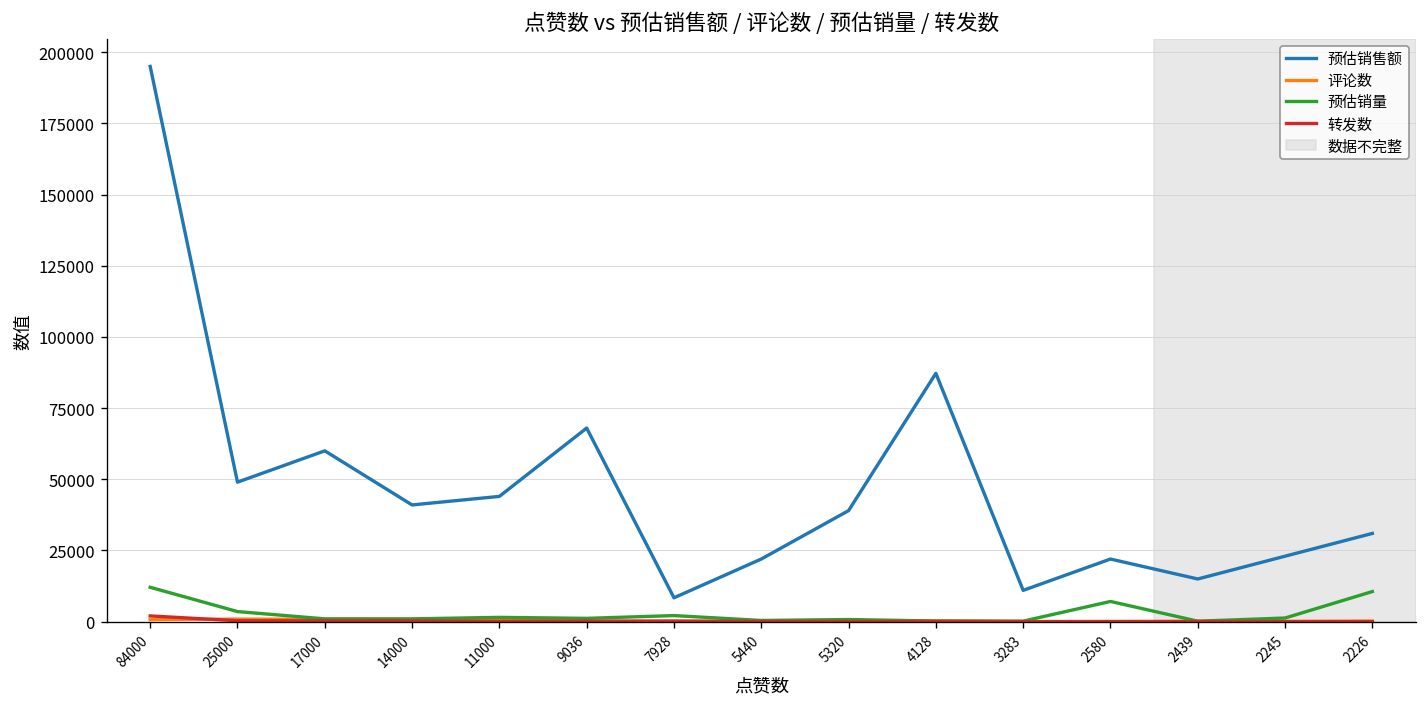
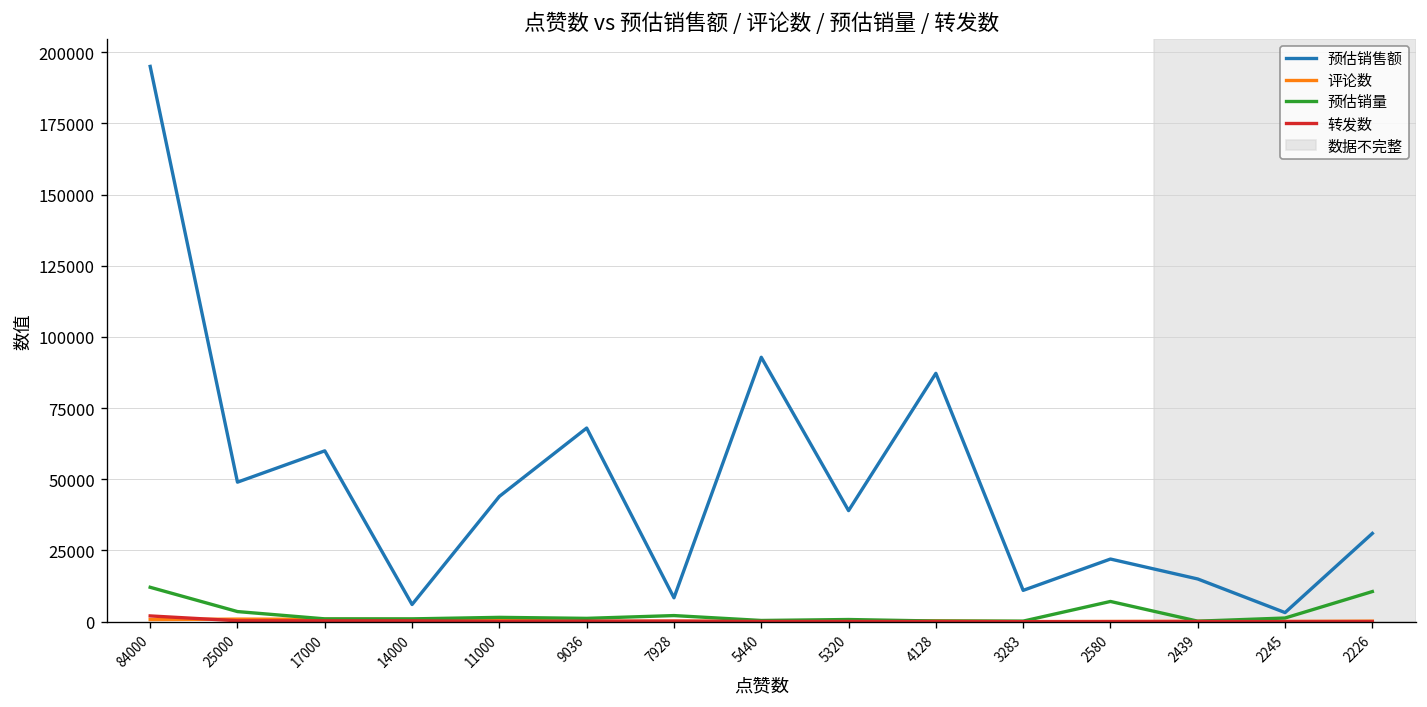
预估销售额, 14000: 41000 -> 6000
预估销售额, 5440: 22000 -> 93000
预估销售额, 2245: 23000 -> 3000
